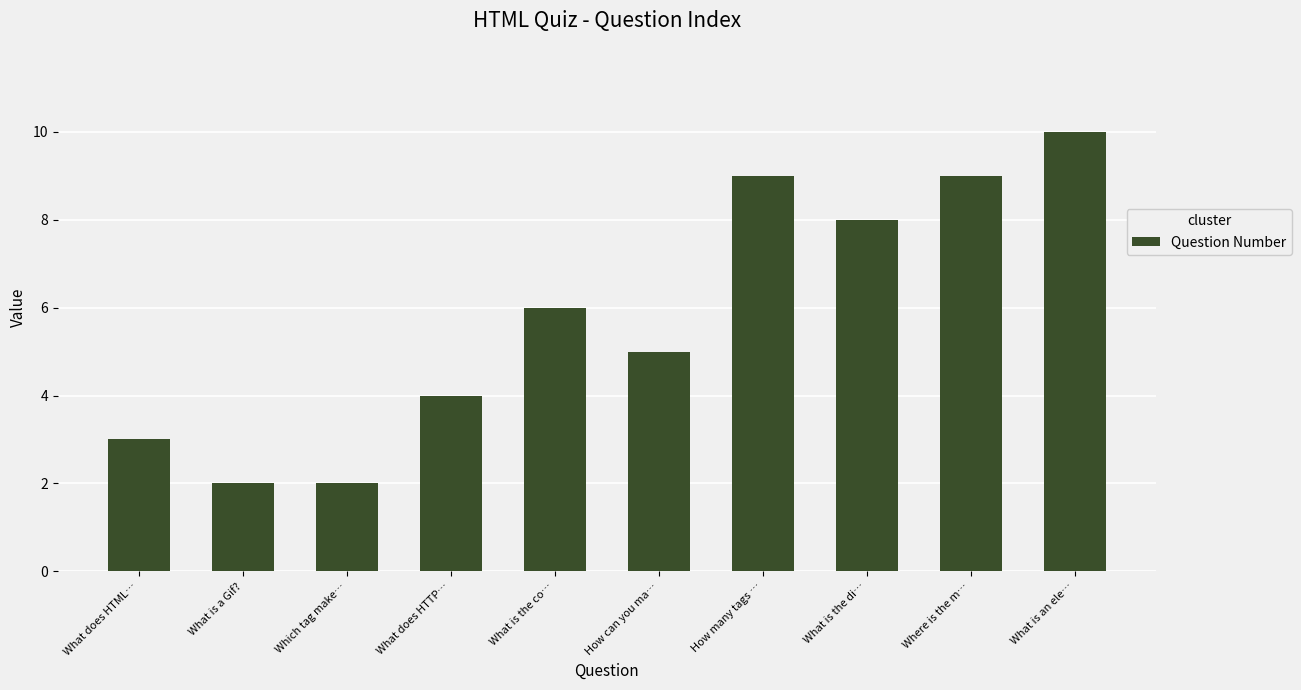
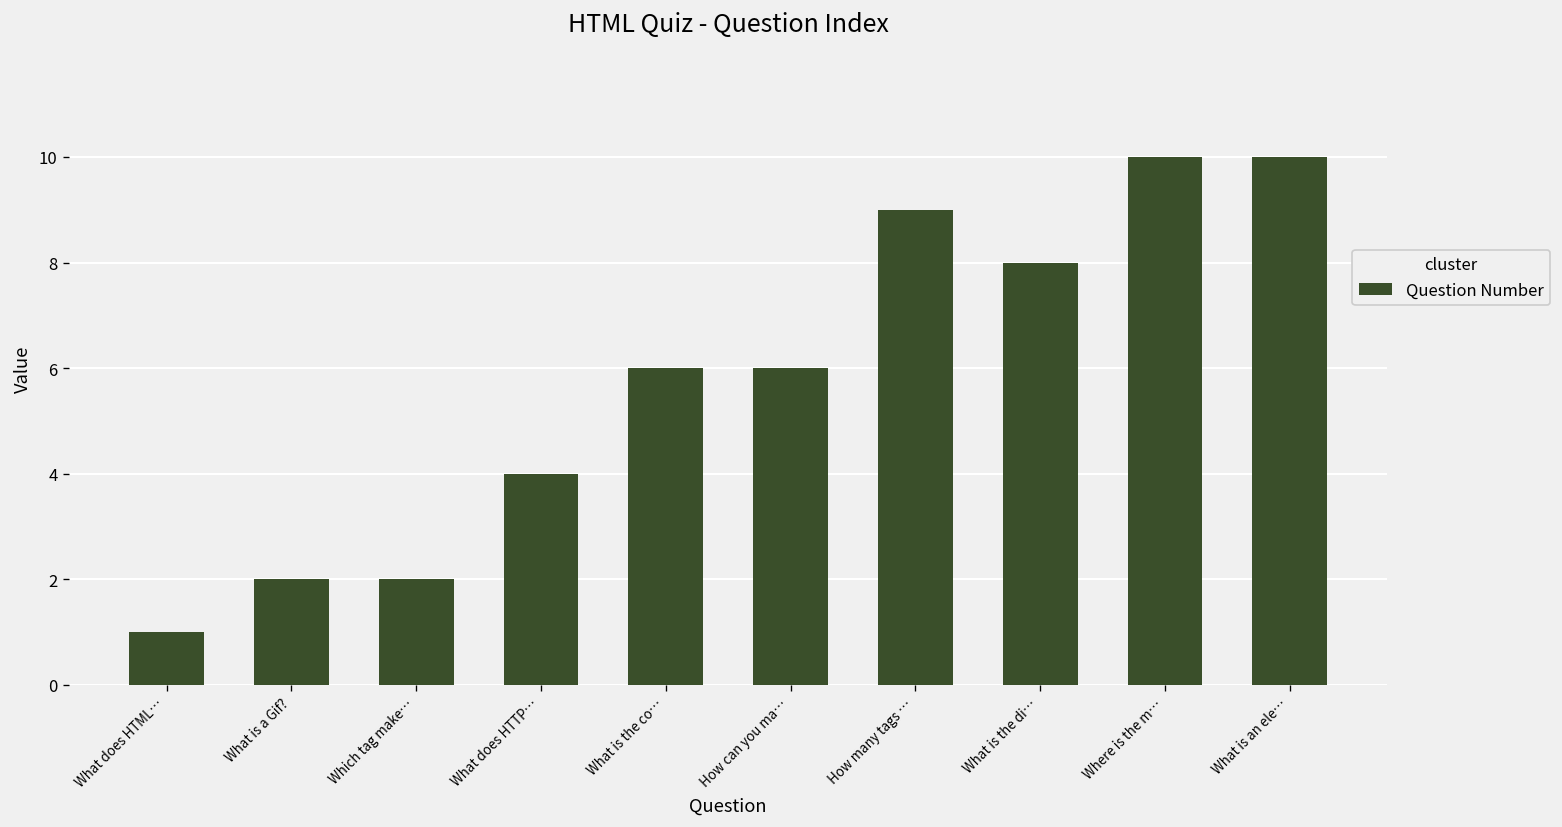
What does HTML…: 3 -> 1
How can you ma…: 5 -> 6
Where is the m…: 9 -> 10
